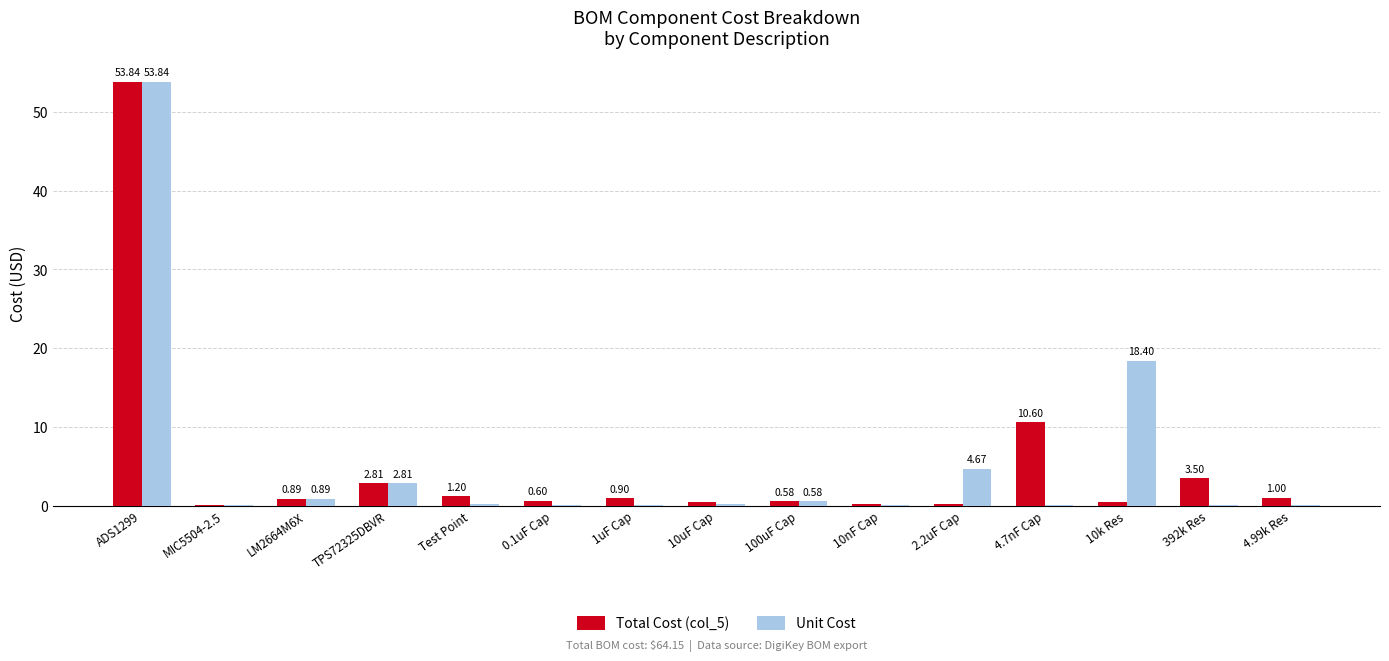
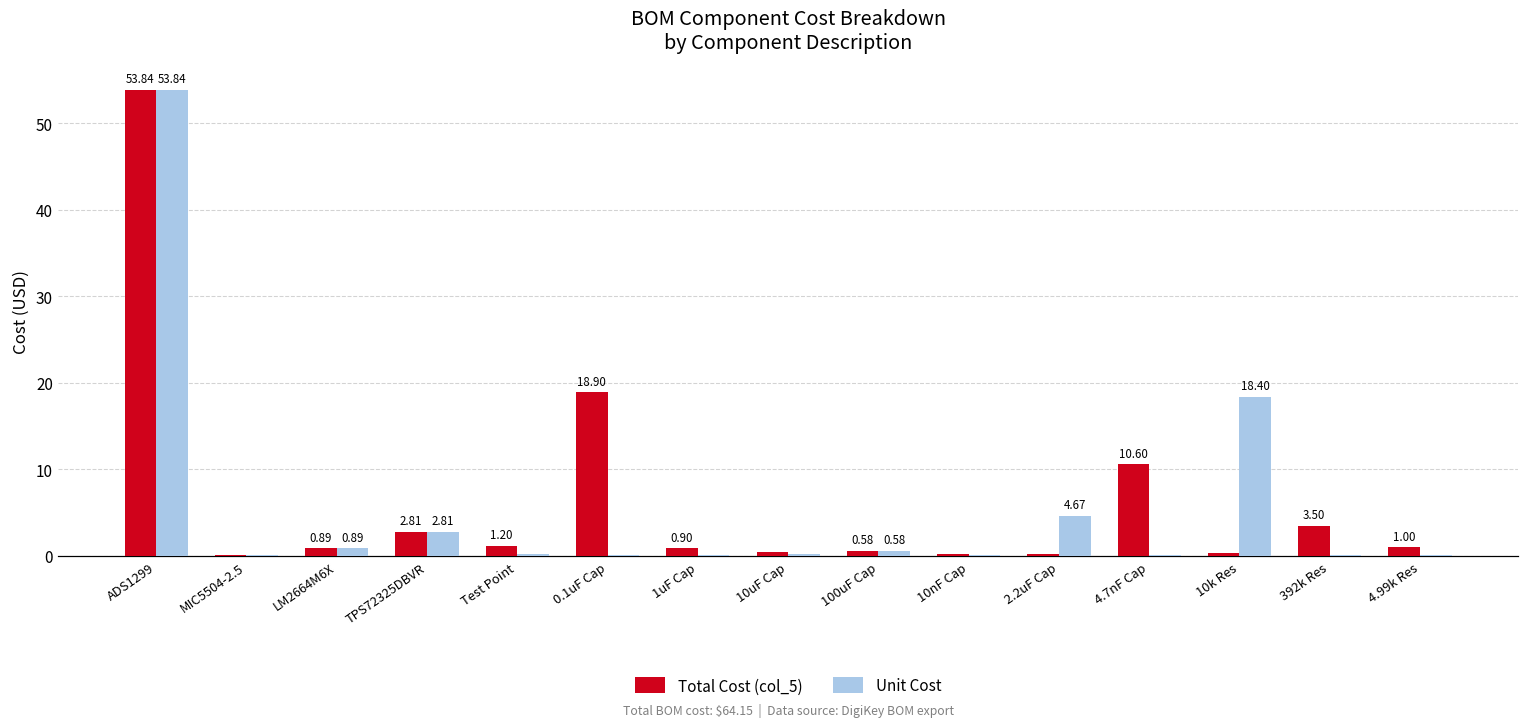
Total Cost (col_5), 0.1uF Cap: 0.60 -> 18.90
